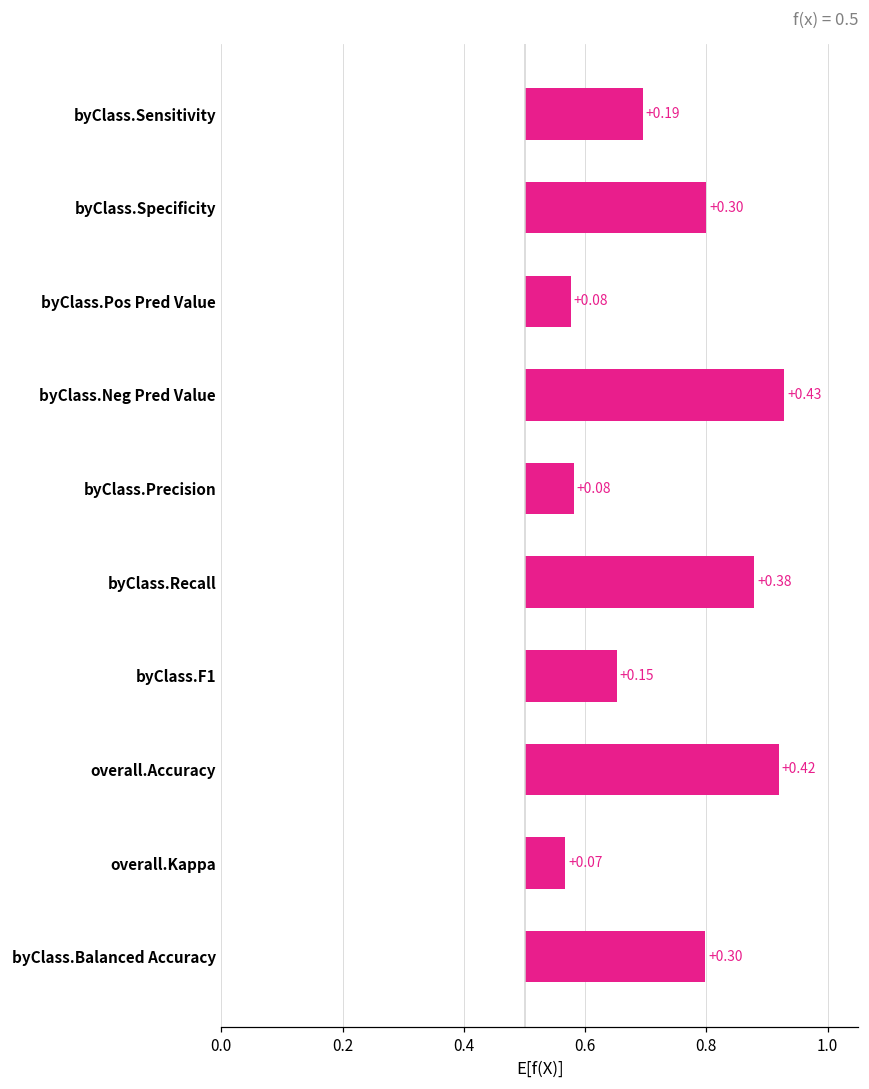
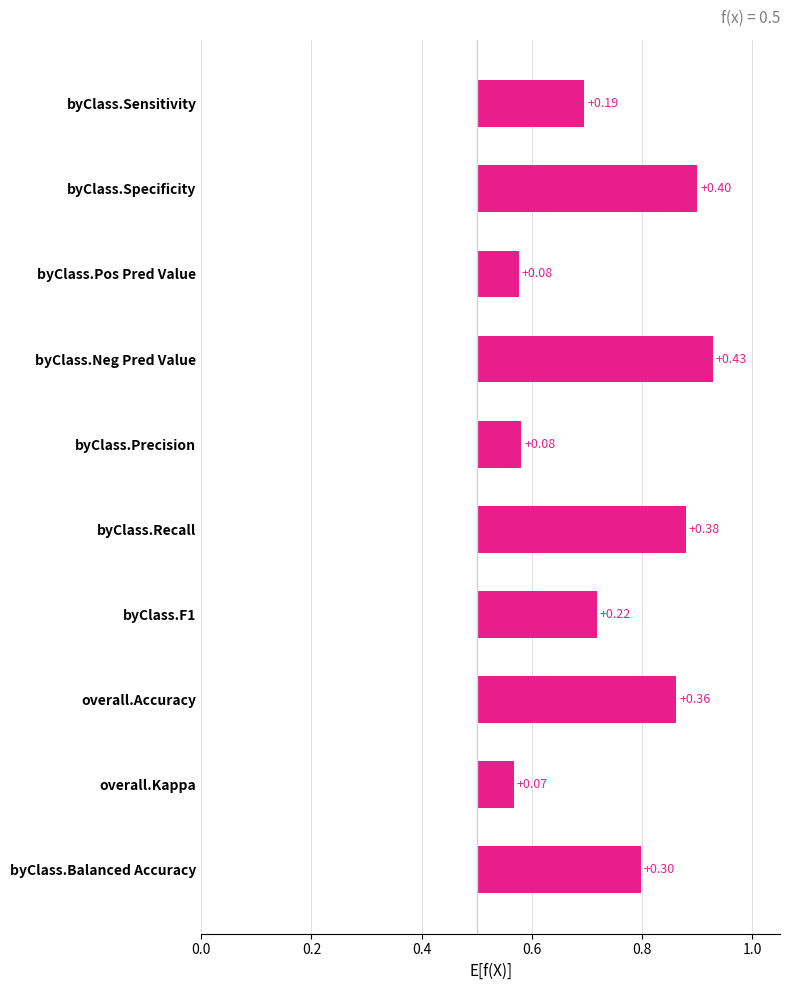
byClass.Specificity: +0.30 -> +0.40
byClass.F1: +0.15 -> +0.22
overall.Accuracy: +0.42 -> +0.36
